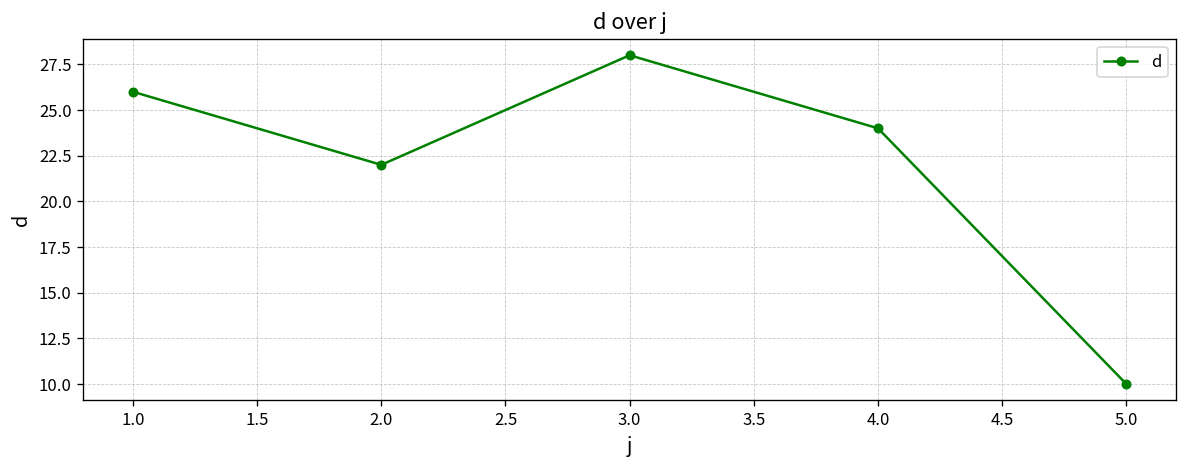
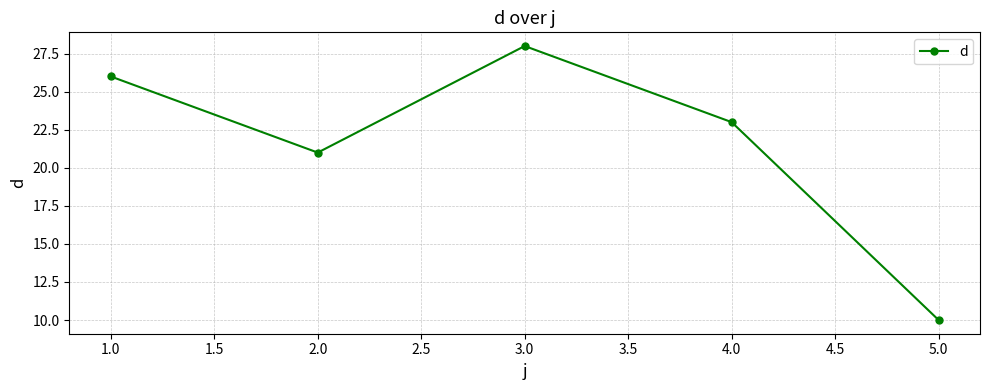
2.0: 22 -> 21
4.0: 24 -> 23
